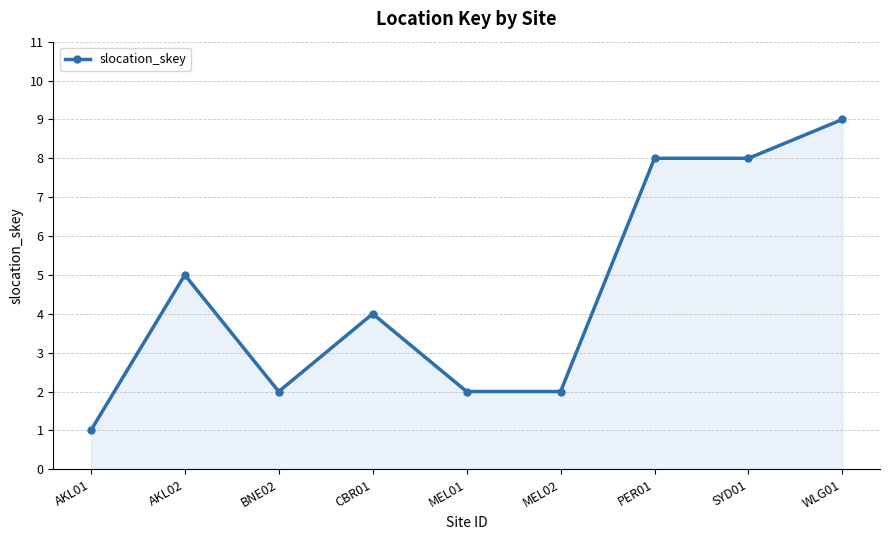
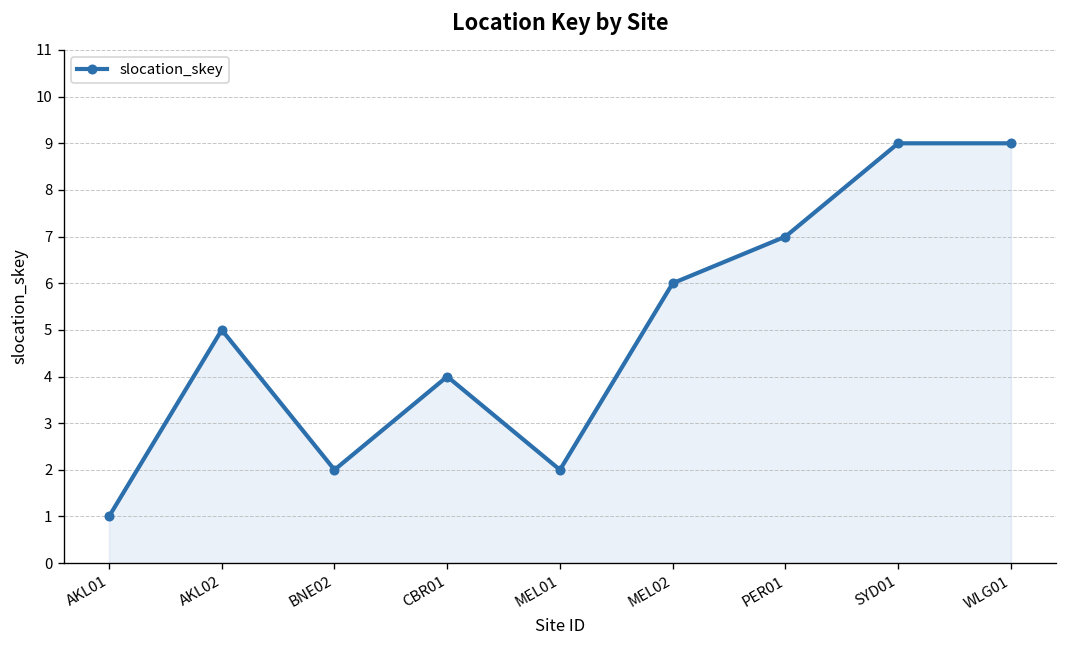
MEL02: 2 -> 6
PER01: 8 -> 7
SYD01: 8 -> 9
